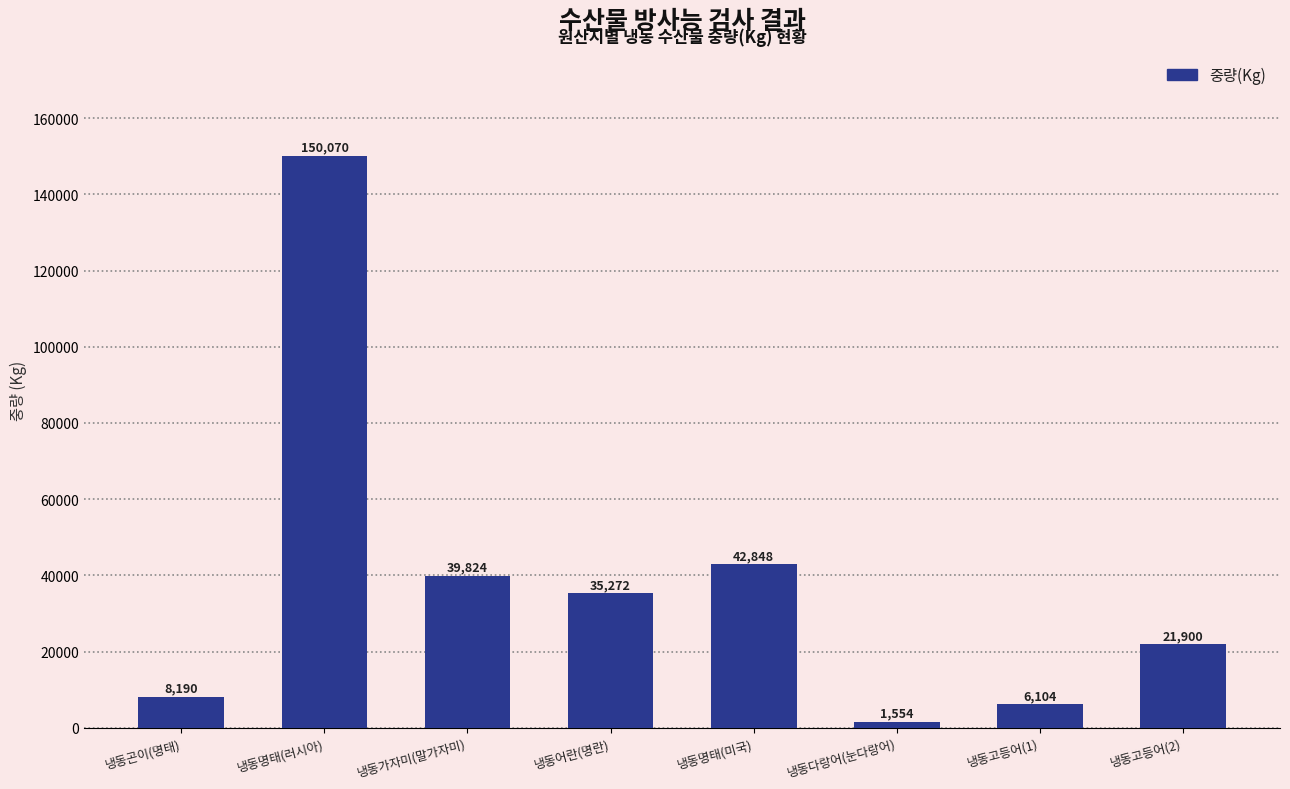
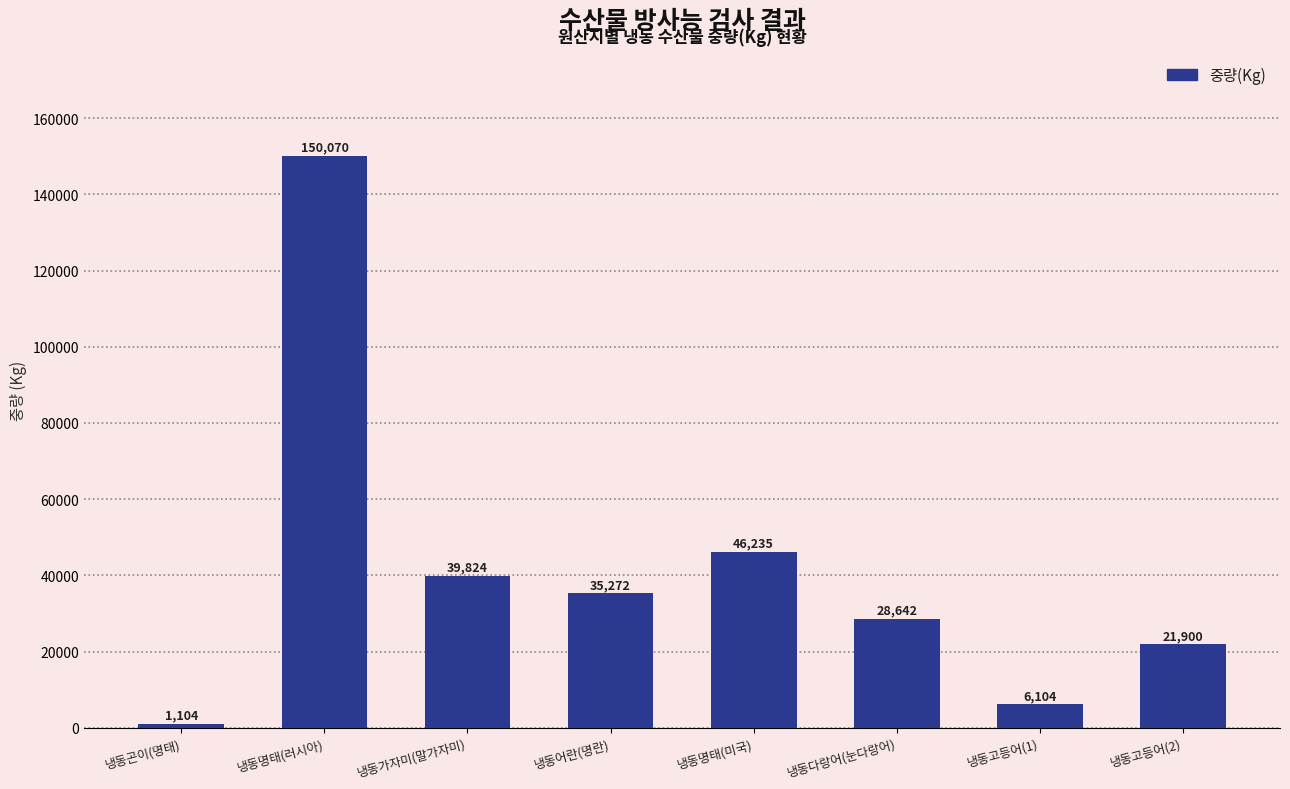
냉동곤이(명태): 8,190 -> 1,104
냉동명태(미국): 42,848 -> 46,235
냉동다랑어(눈다랑어): 1,554 -> 28,642
